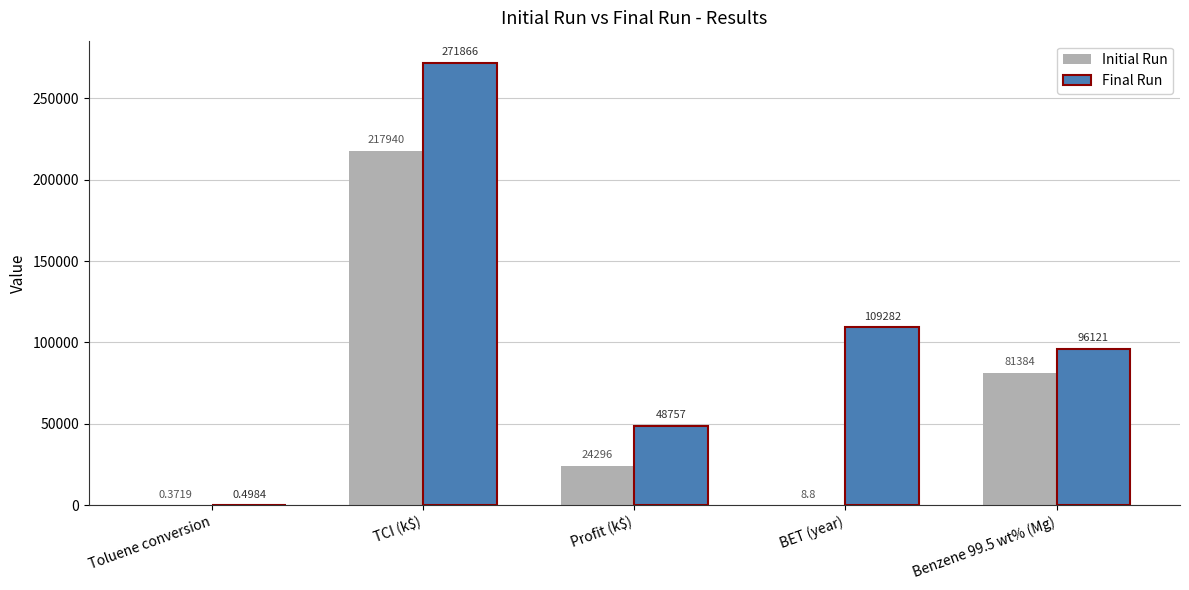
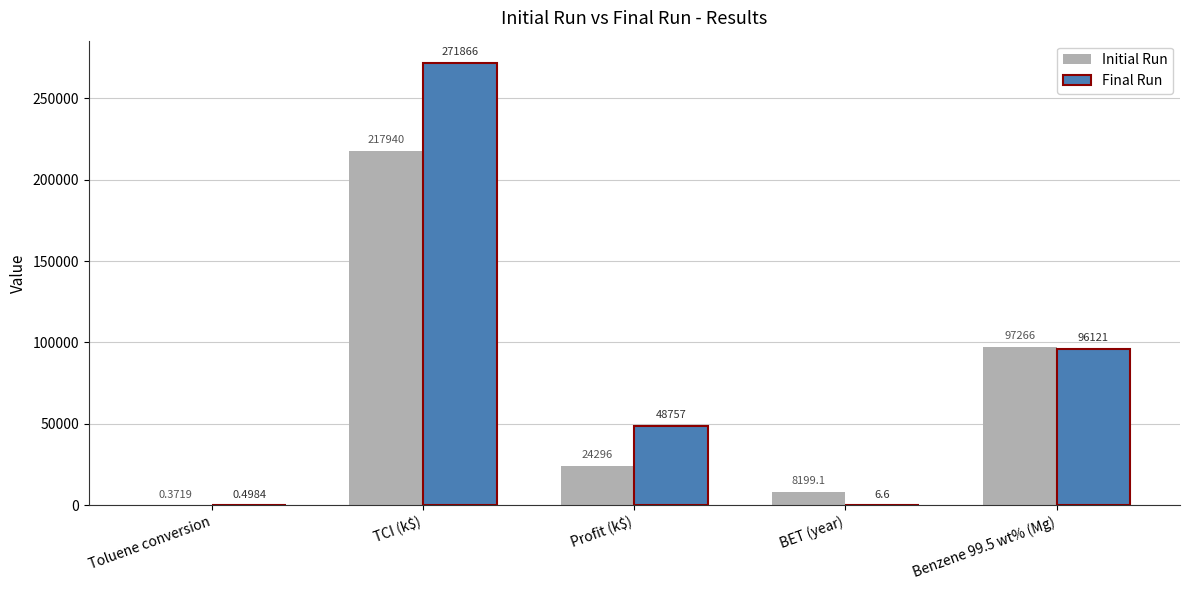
Initial Run, BET (year): 8.8 -> 8199.1
Final Run, BET (year): 109282 -> 6.6
Initial Run, Benzene 99.5 wt% (Mg): 81384 -> 97266
